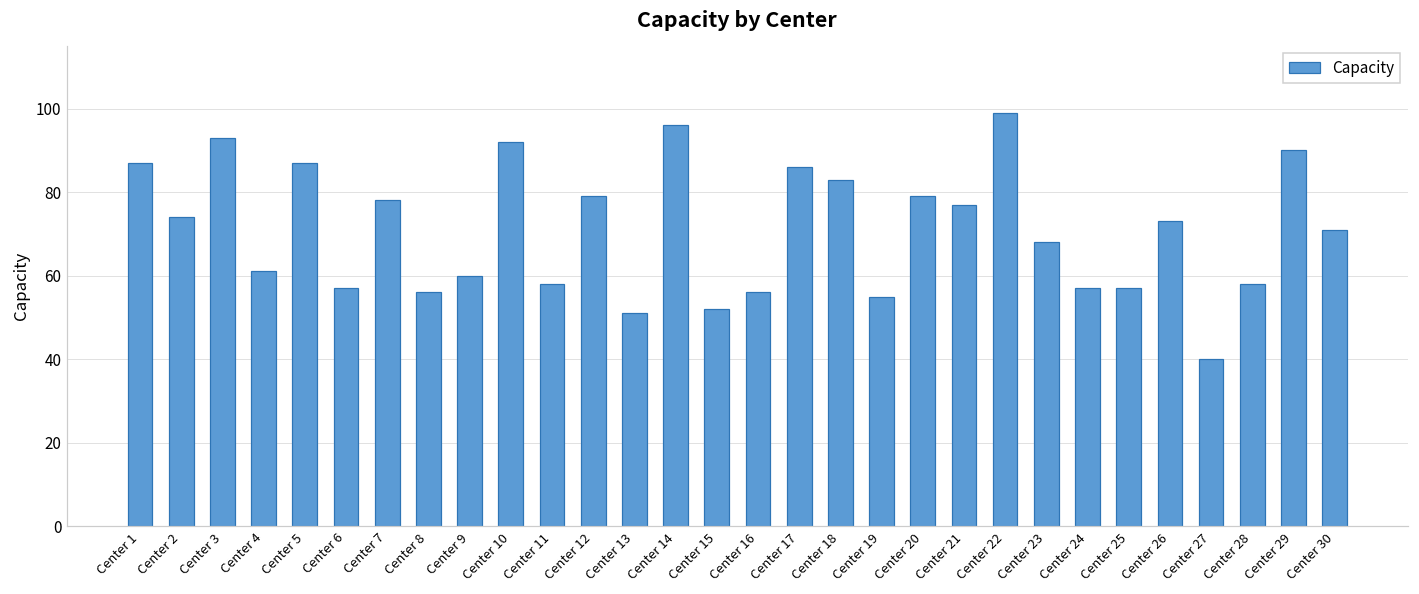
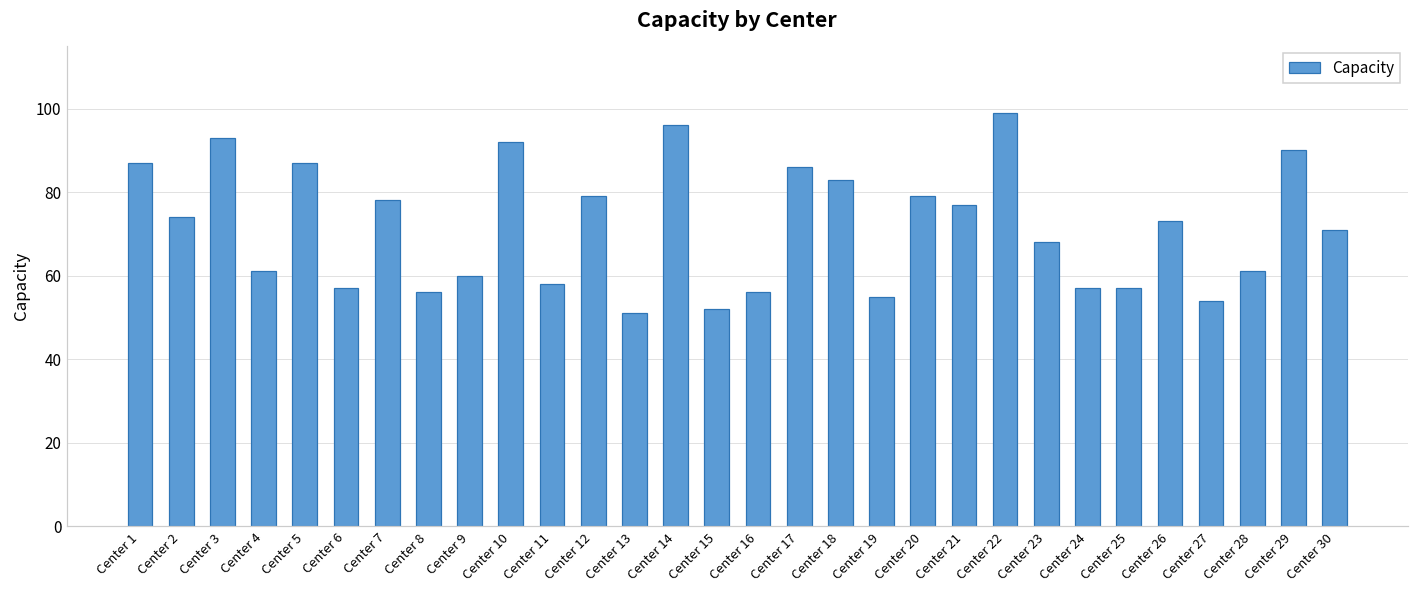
Center 27: 40 -> 54
Center 28: 58 -> 61
